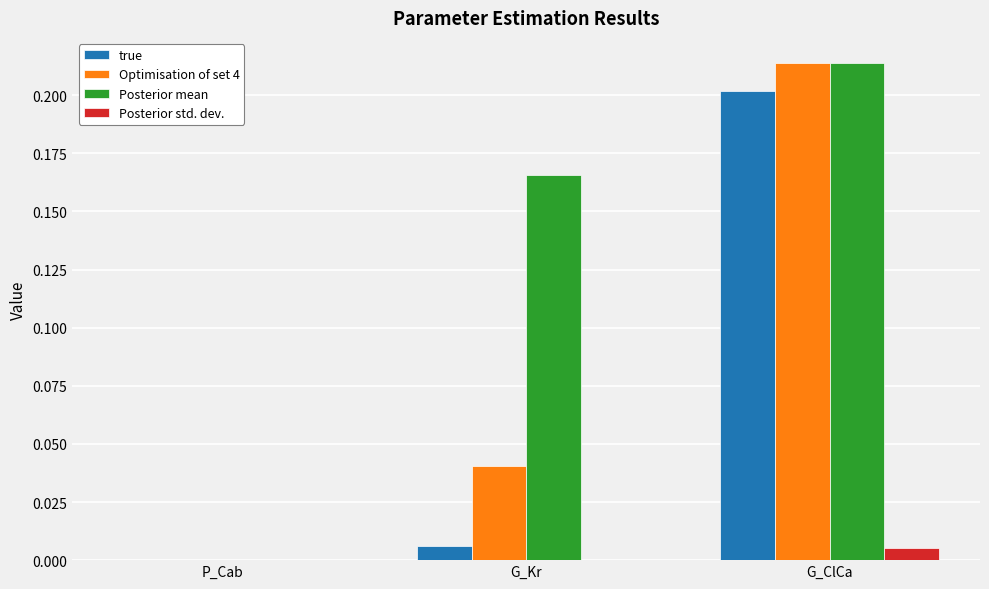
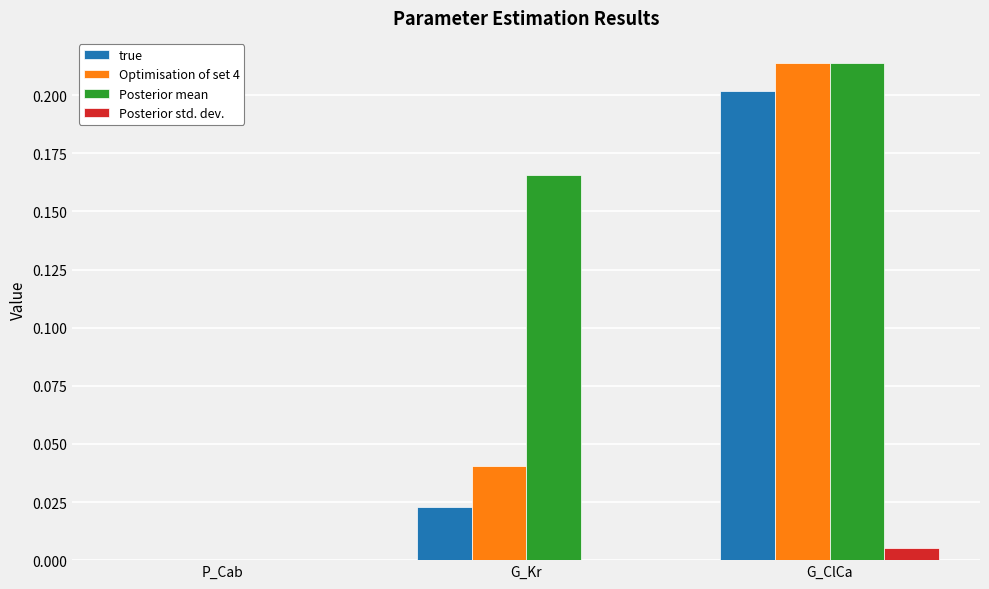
true, G_Kr: 0.006 -> 0.023
